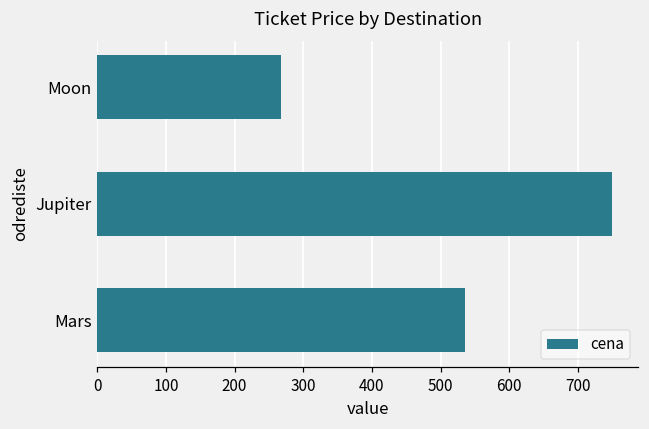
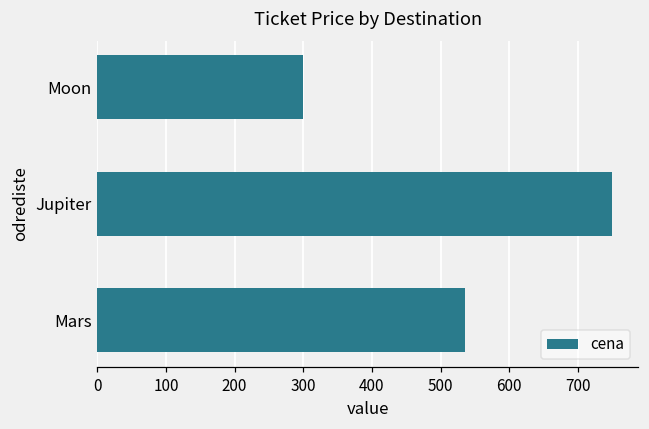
Moon: 270 -> 300
